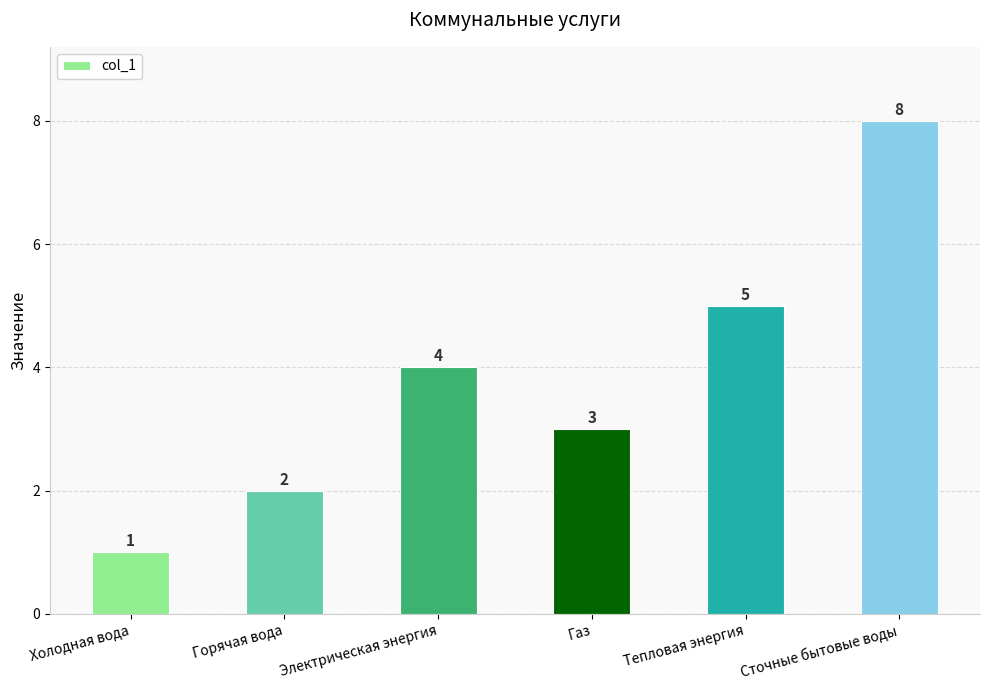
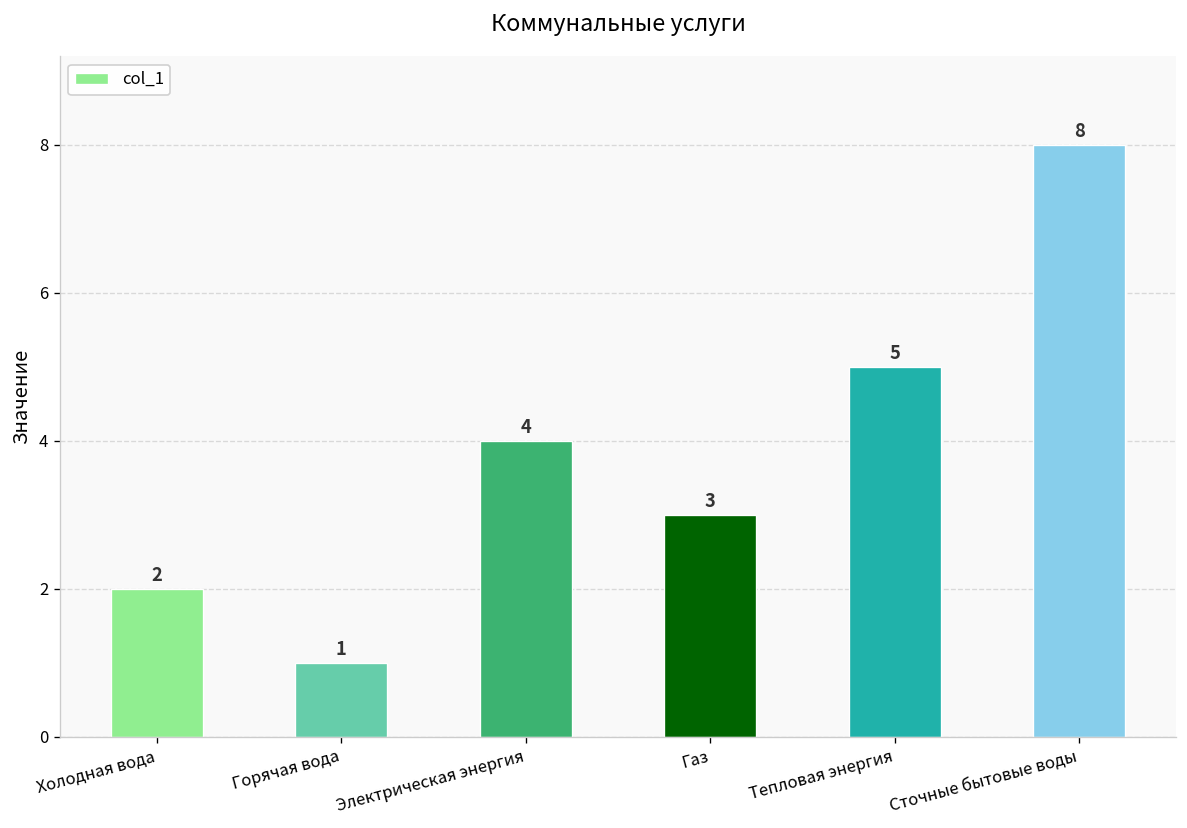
Холодная вода: 1 -> 2
Горячая вода: 2 -> 1
